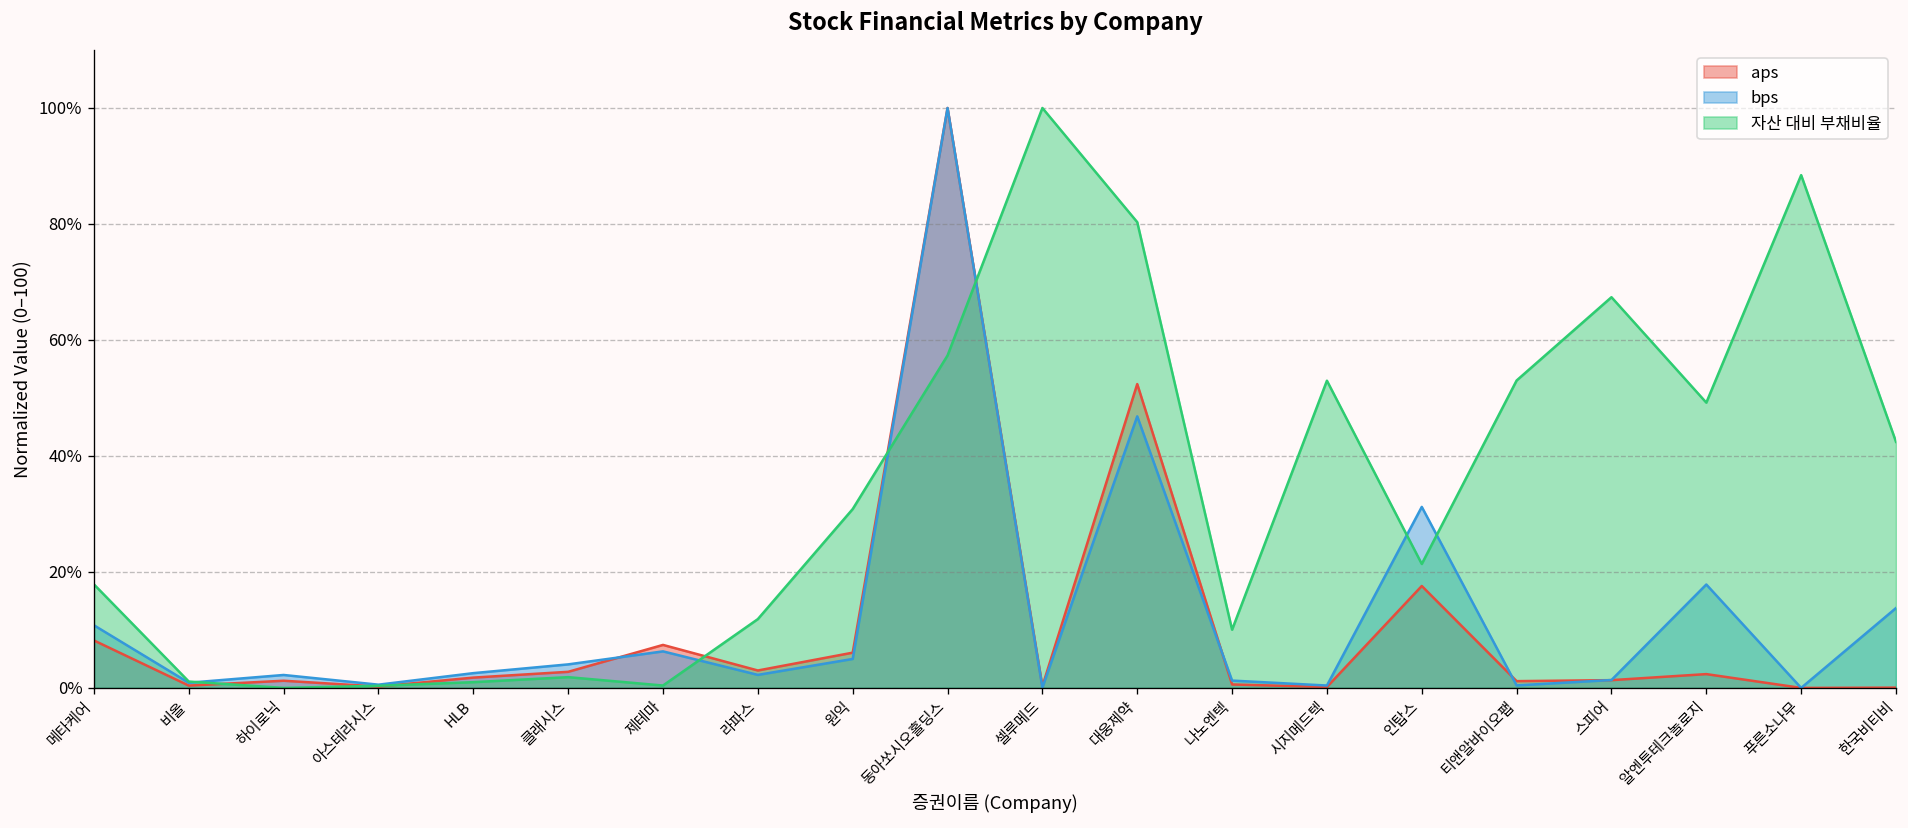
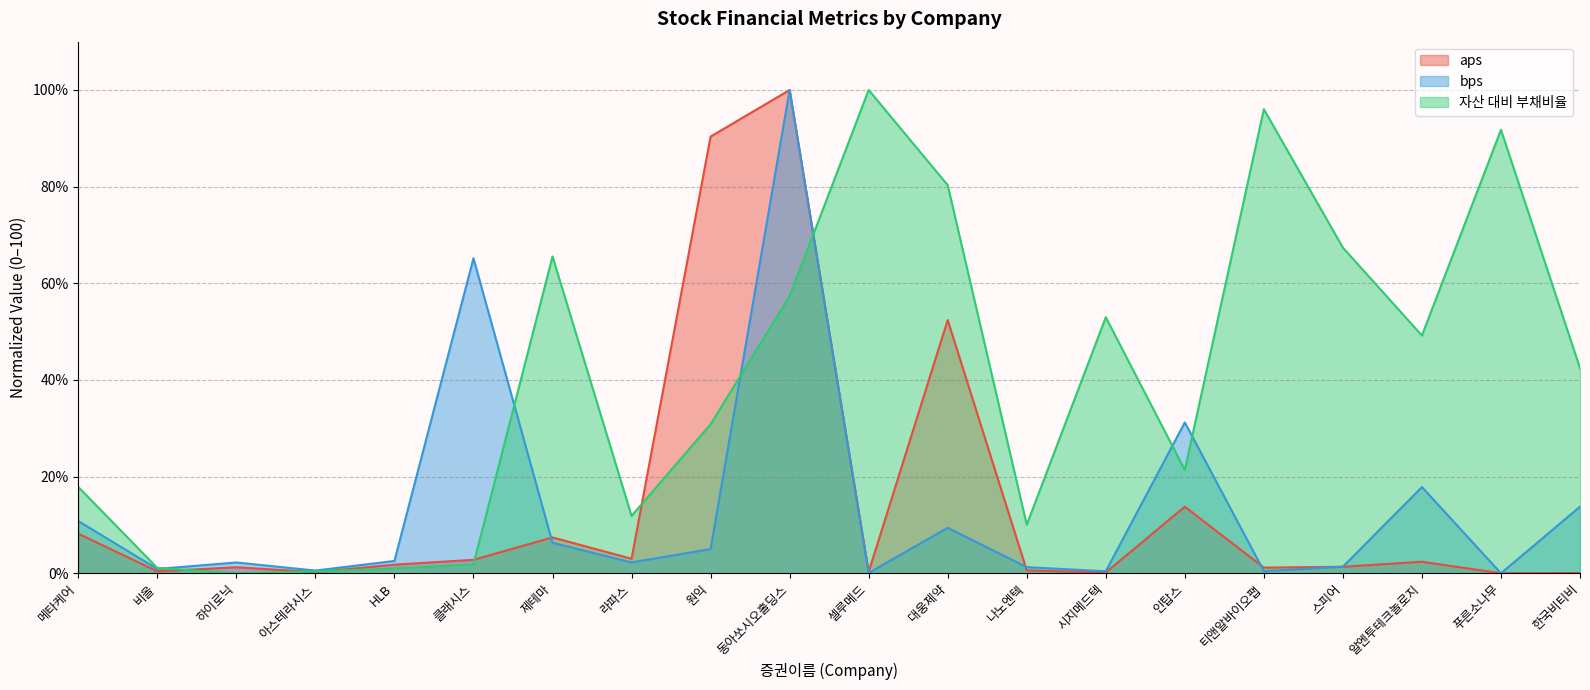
bps, 클래시스: 4% -> 65%
자산 대비 부채비율, 제테마: 0% -> 66%
aps, 원익: 6% -> 90%
bps, 대웅제약: 47% -> 9%
aps, 인탑스: 18% -> 14%
자산 대비 부채비율, 티앤알바이오팹: 53% -> 96%
자산 대비 부채비율, 푸른소나무: 88% -> 92%
